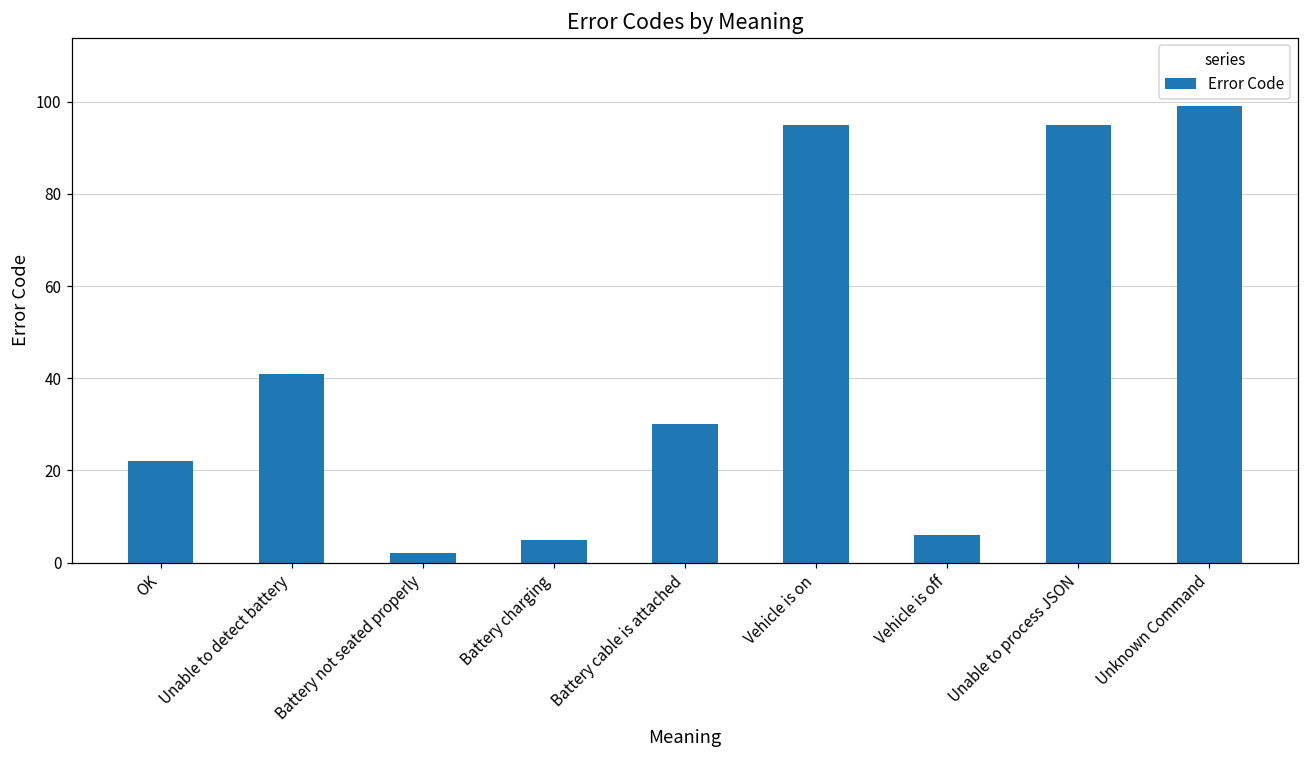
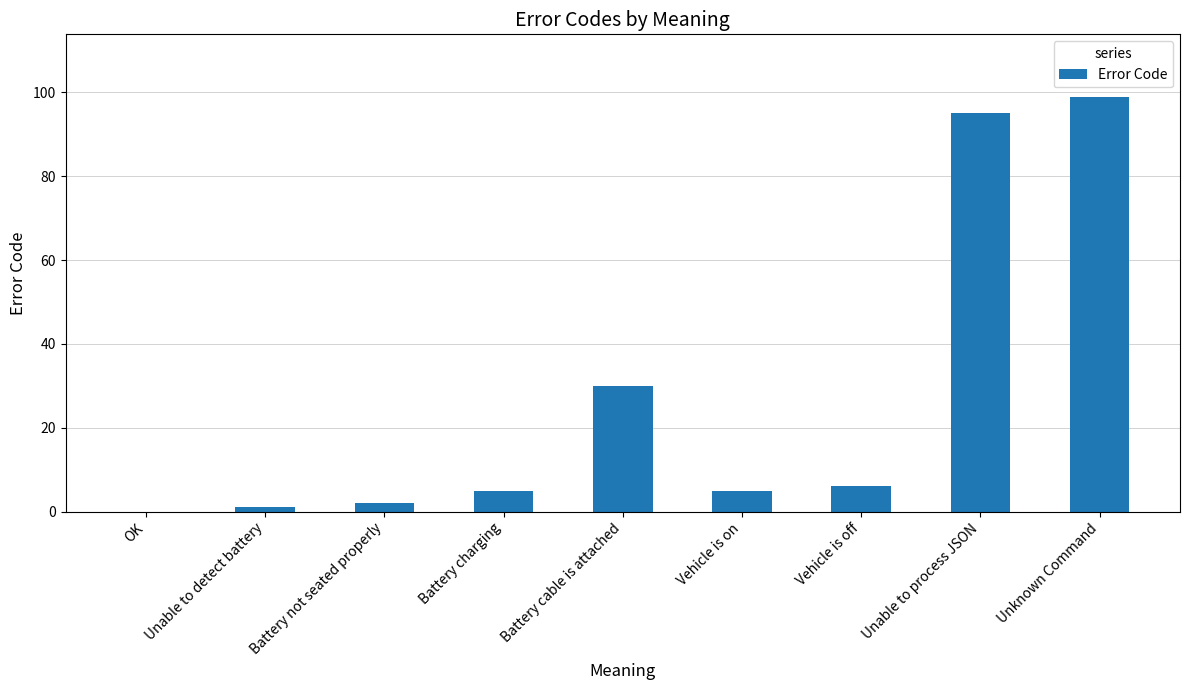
OK: 22 -> 0
Unable to detect battery: 41 -> 1
Vehicle is on: 95 -> 5
